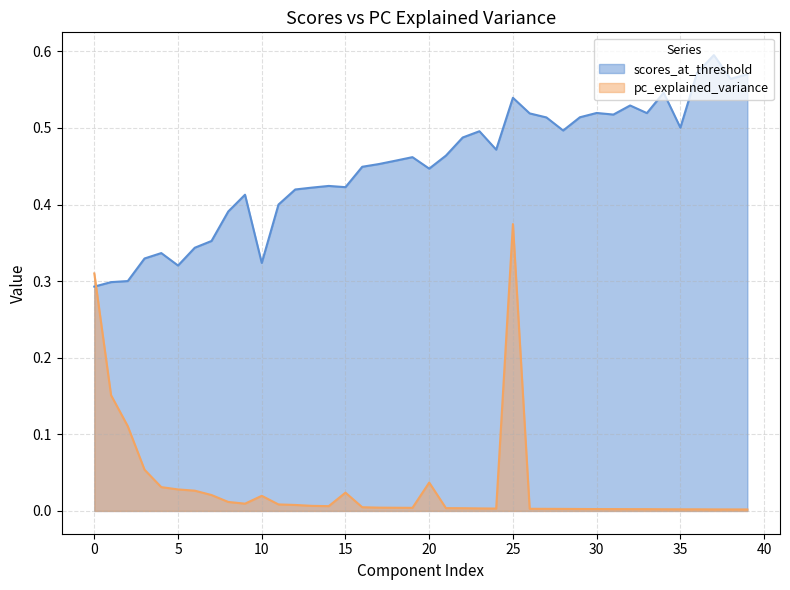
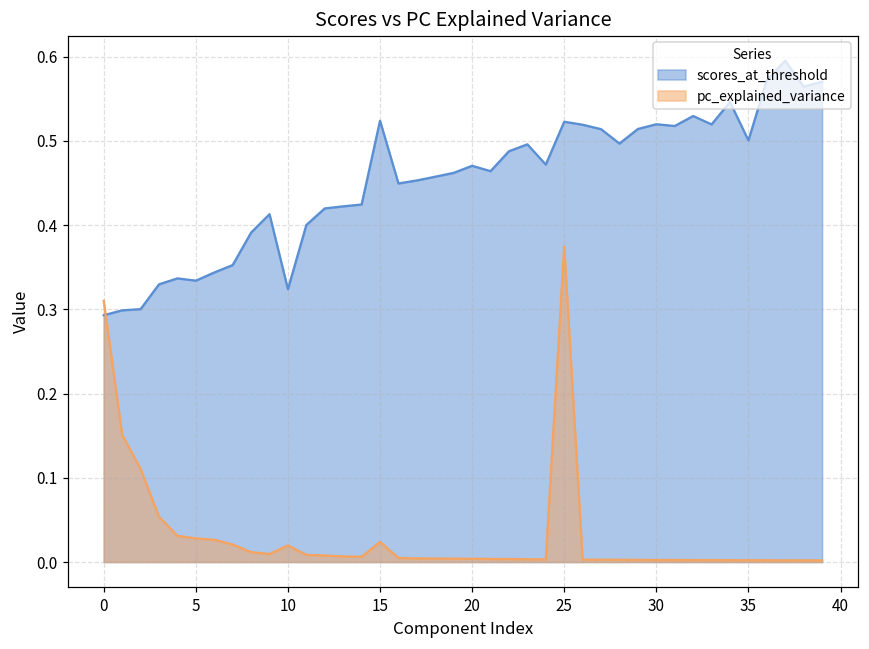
scores_at_threshold, 5: 0.32 -> 0.33
scores_at_threshold, 15: 0.42 -> 0.52
scores_at_threshold, 20: 0.45 -> 0.47
pc_explained_variance, 20: 0.04 -> 0.00
scores_at_threshold, 25: 0.54 -> 0.52
